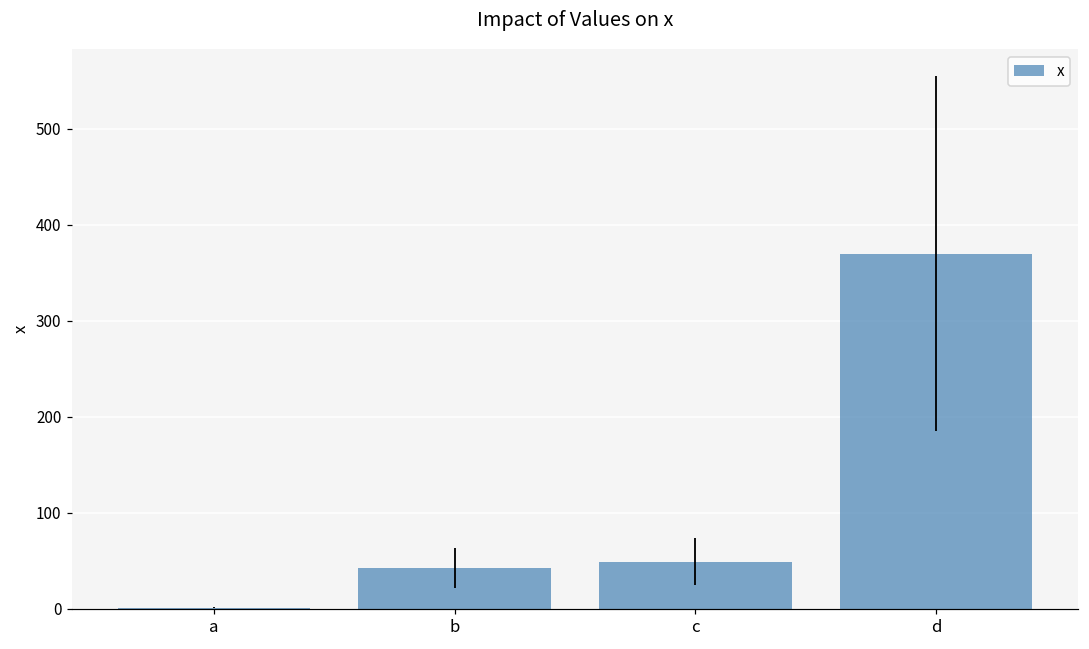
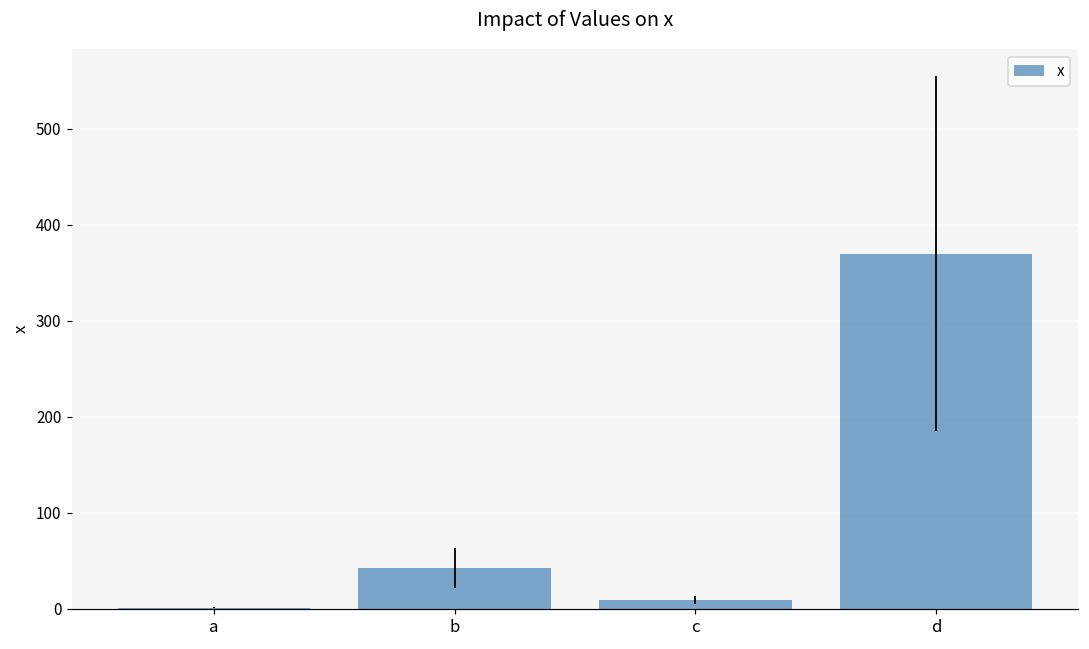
c: 50 -> 10
